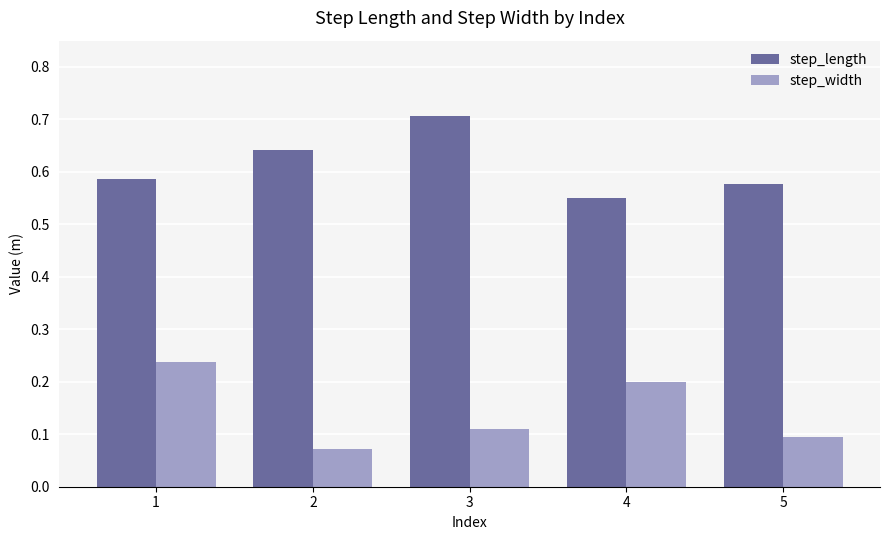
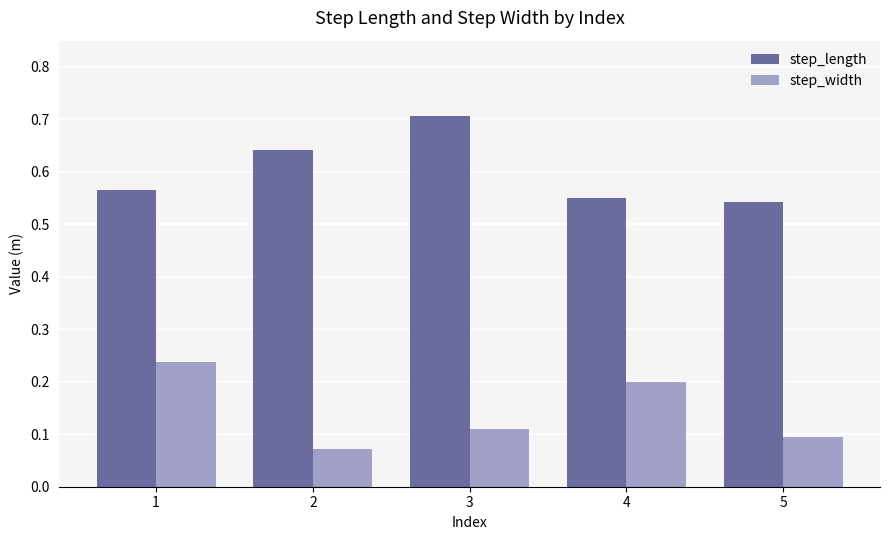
step_length, 1: 0.59 -> 0.57
step_length, 5: 0.58 -> 0.54
